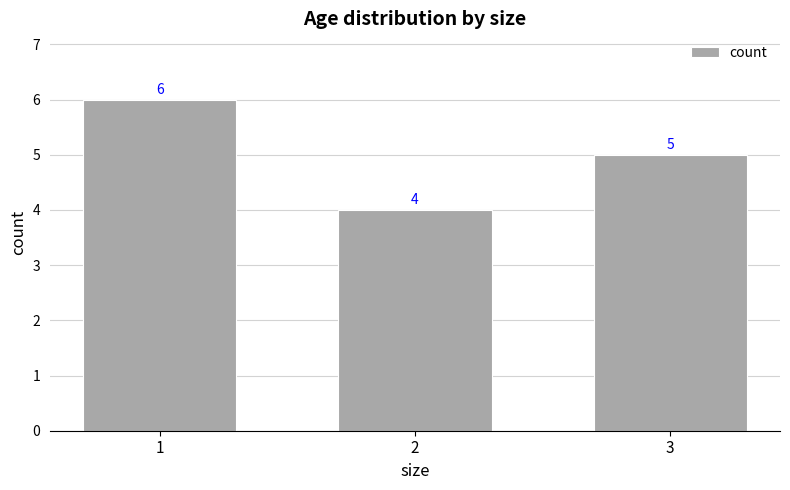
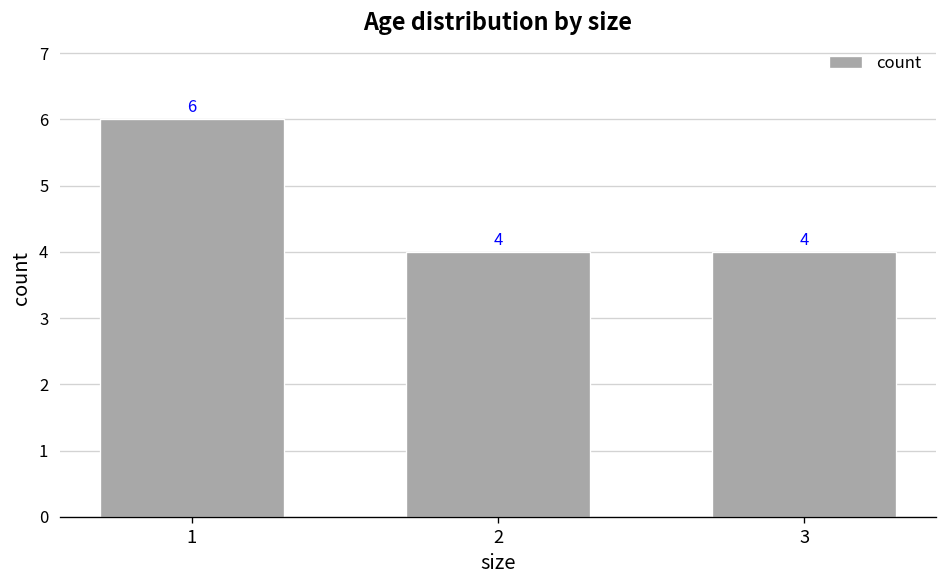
3: 5 -> 4
